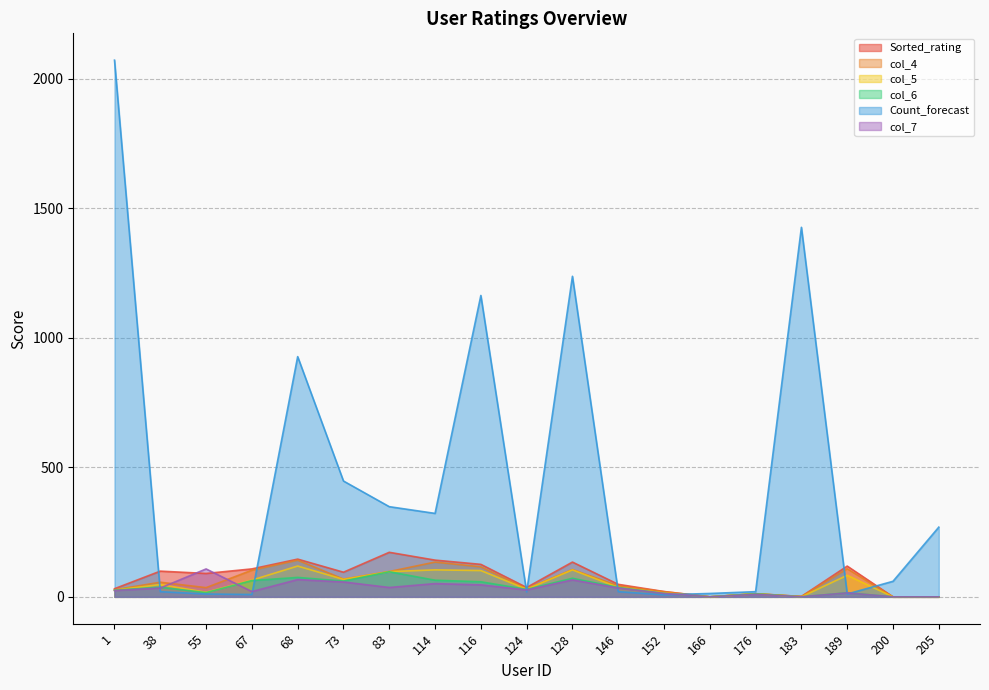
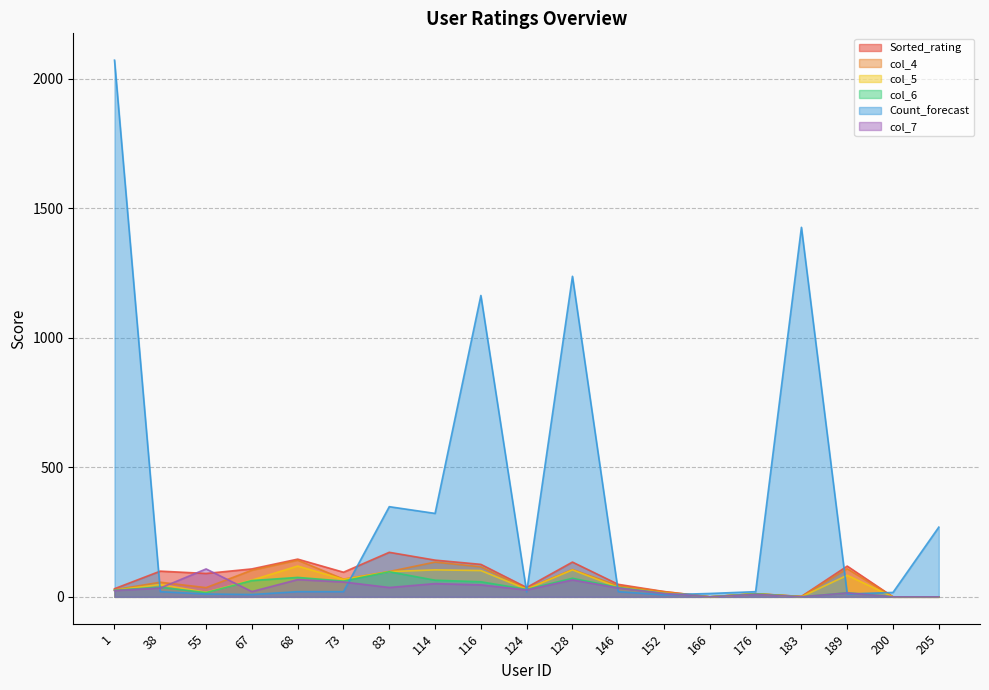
Count_forecast, 68: 930 -> 20
Count_forecast, 73: 450 -> 20
Count_forecast, 200: 60 -> 20
